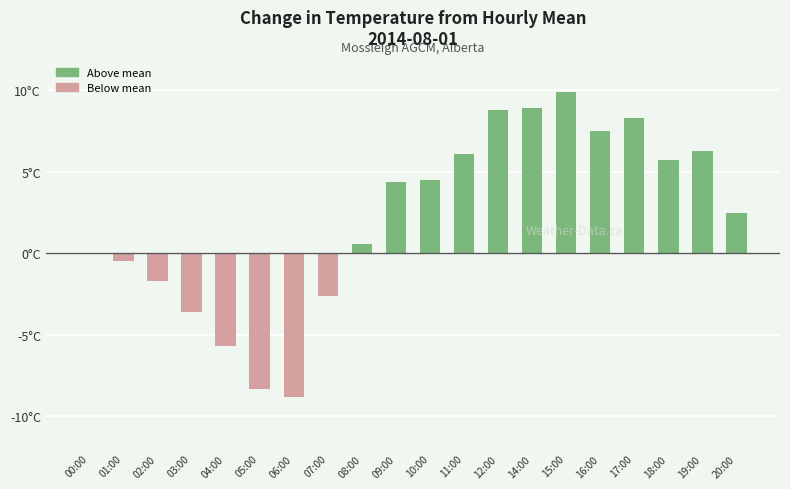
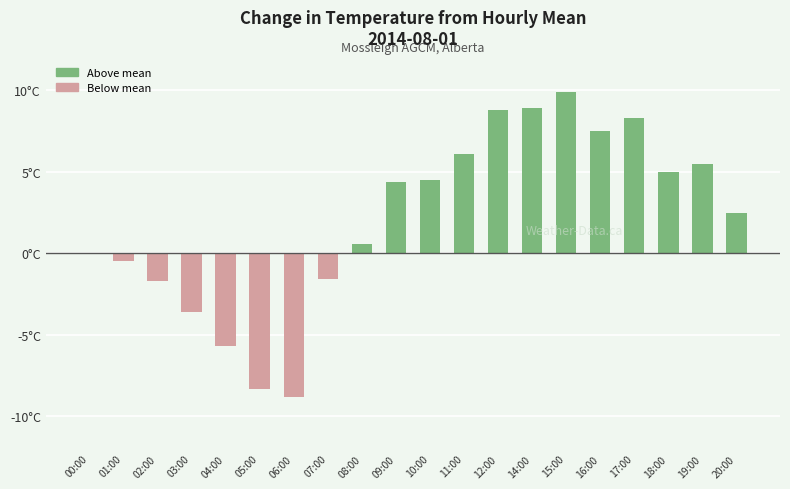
07:00: -2.6°C -> -1.6°C
18:00: 5.7°C -> 5.0°C
19:00: 6.3°C -> 5.5°C
